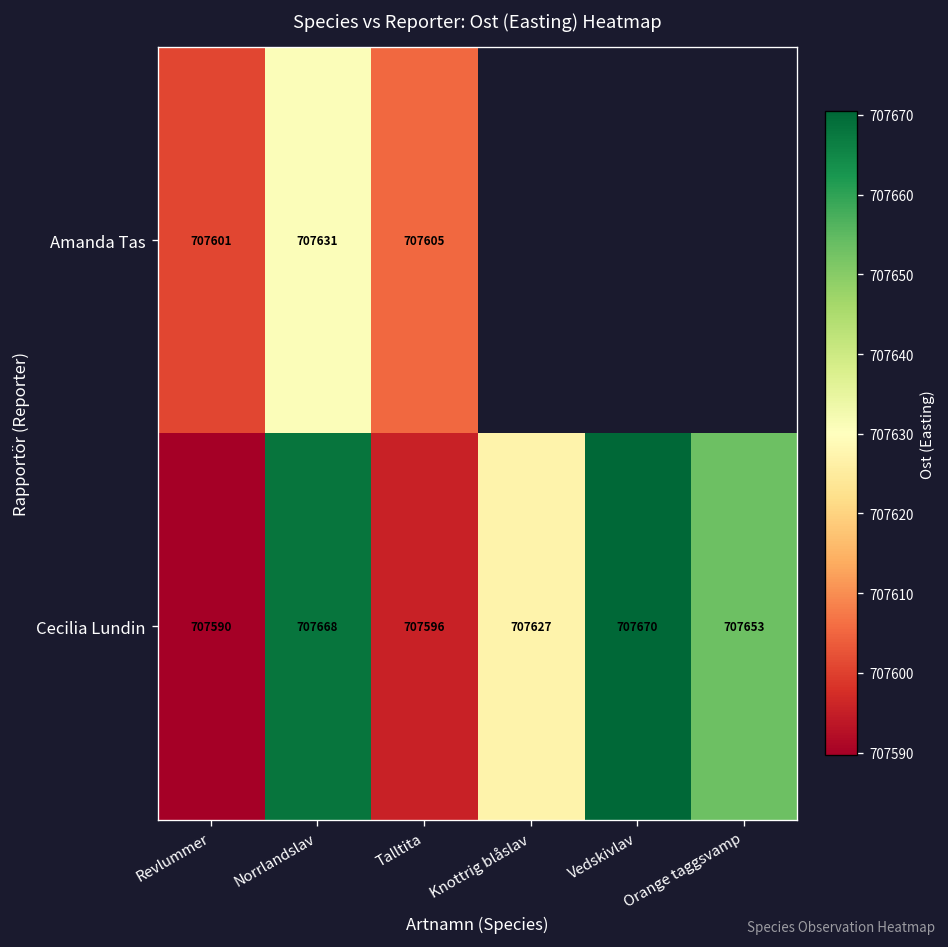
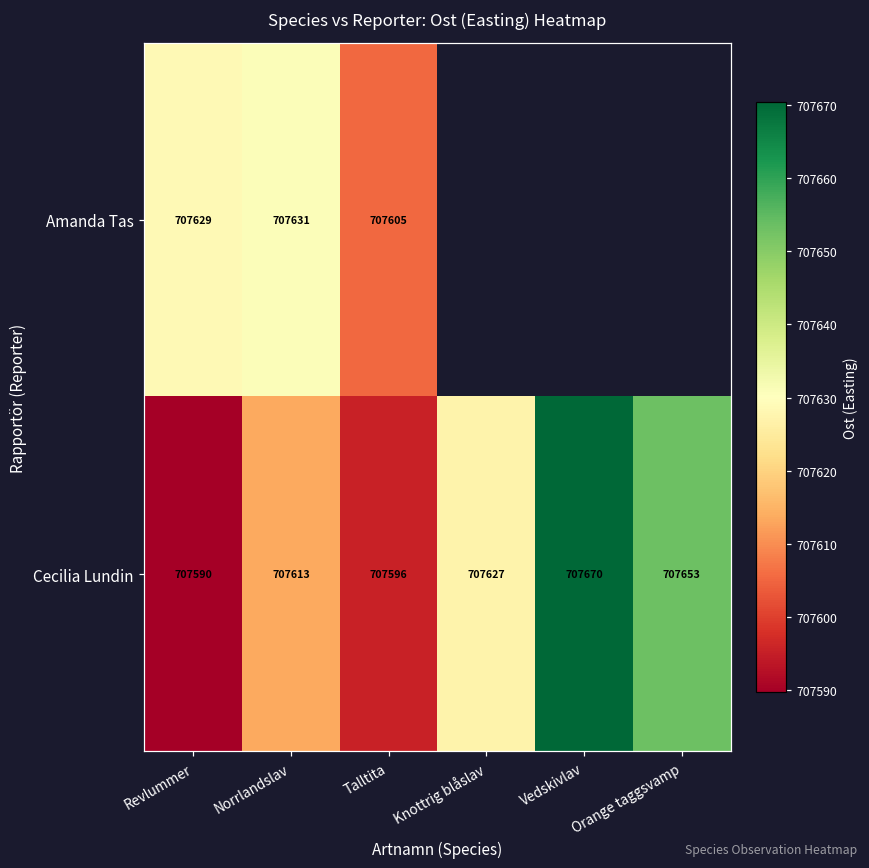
Amanda Tas, Revlummer: 707601 -> 707629
Cecilia Lundin, Norrlandslav: 707668 -> 707613
